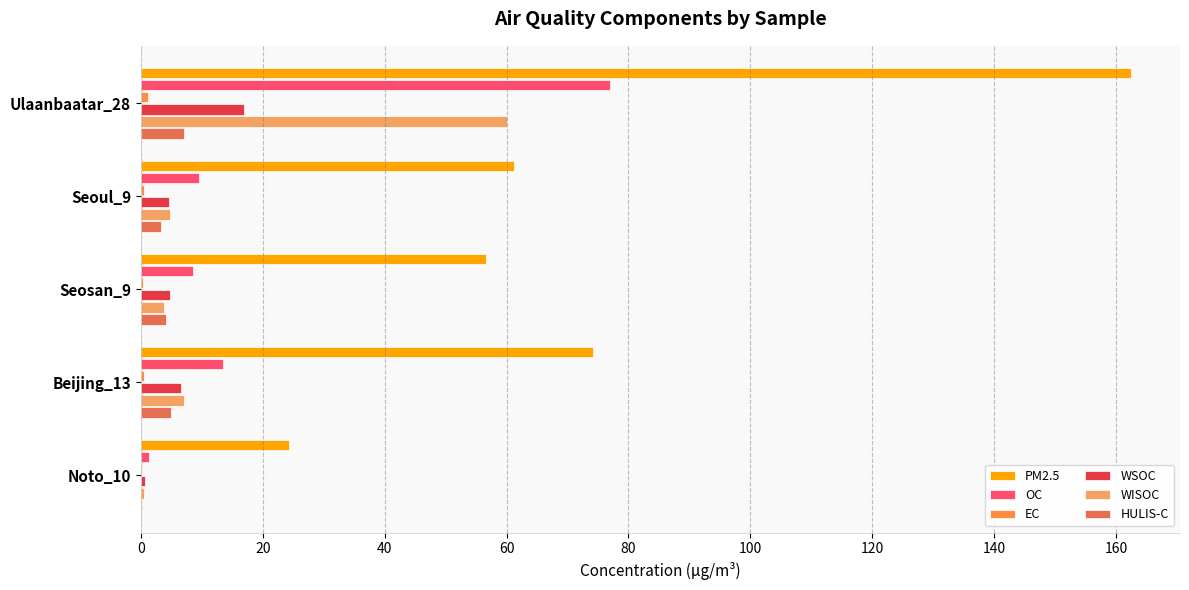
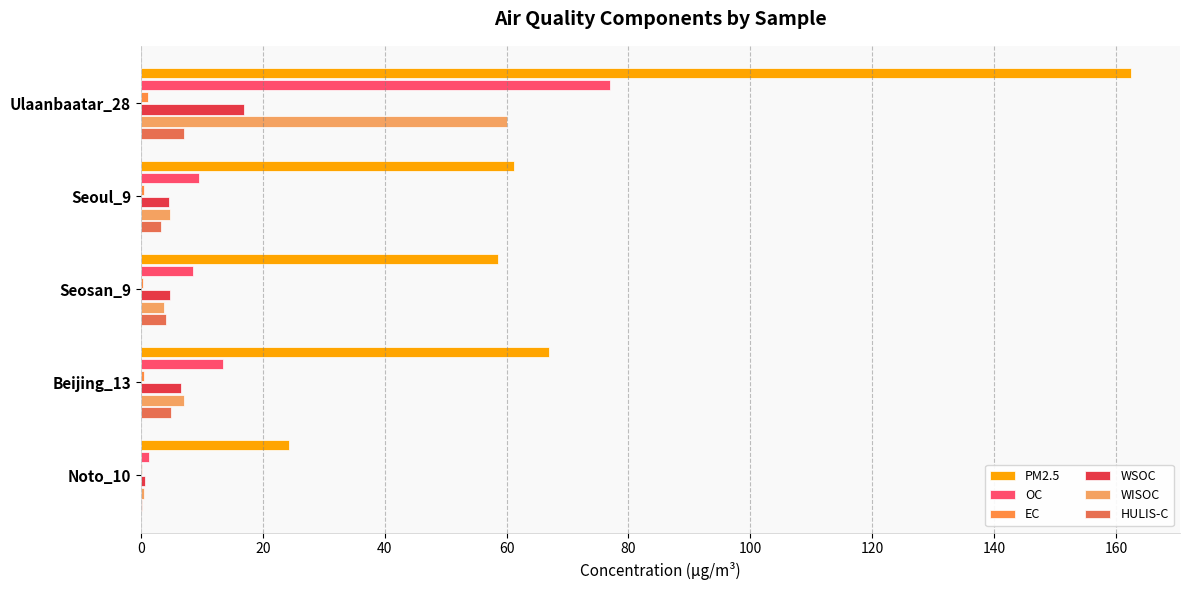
PM2.5, Seosan_9: 57 -> 59
PM2.5, Beijing_13: 74 -> 67
